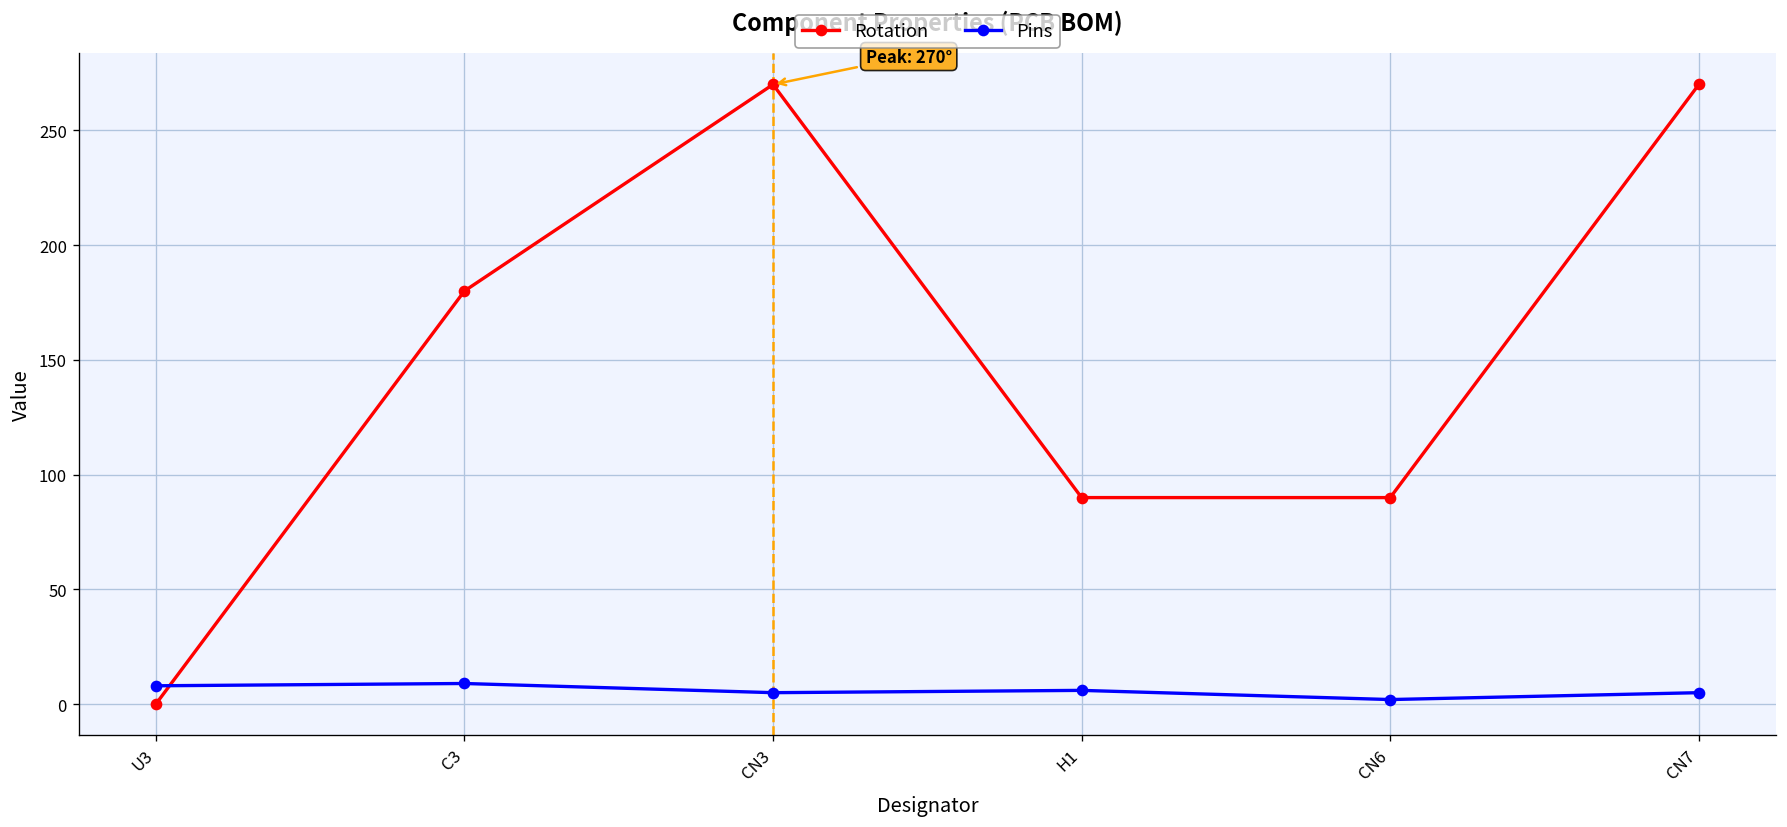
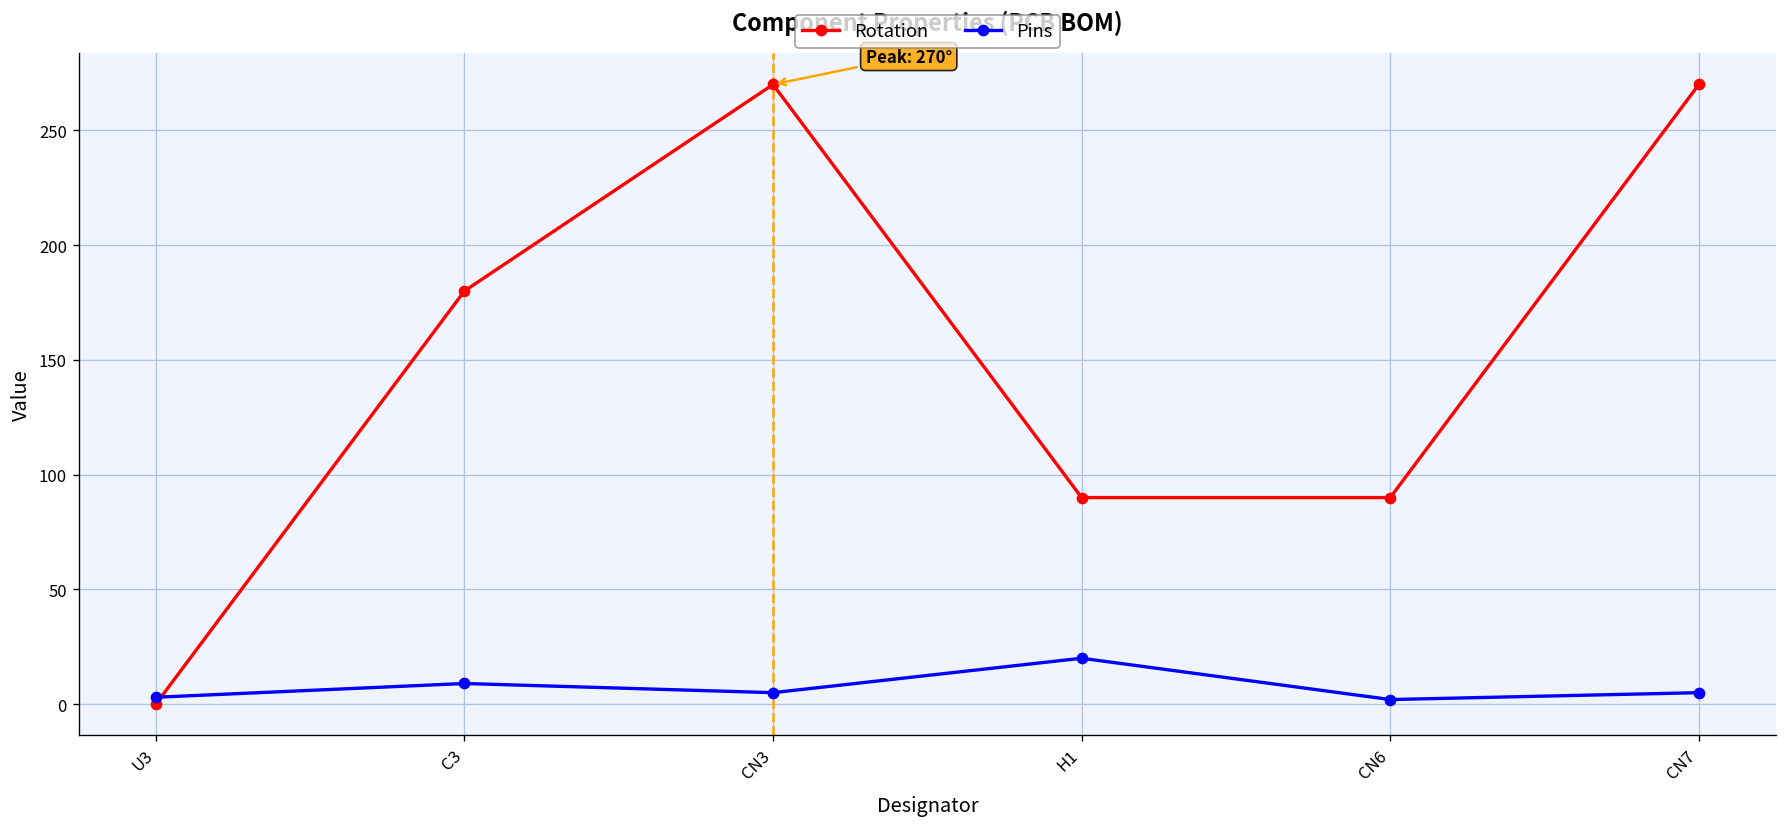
Pins, U3: 8 -> 3
Pins, H1: 6 -> 20
